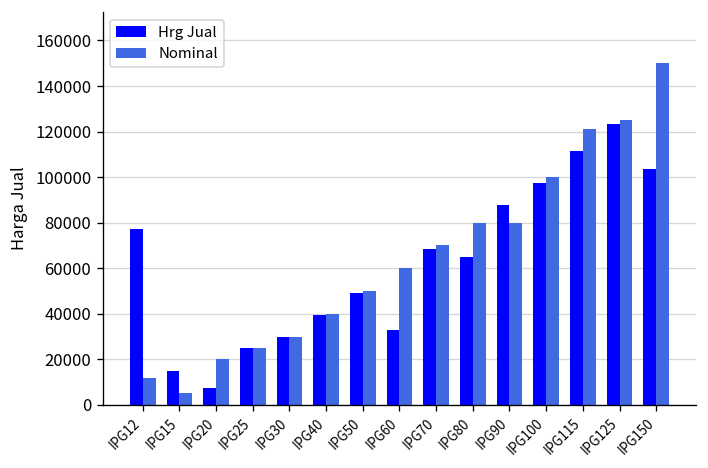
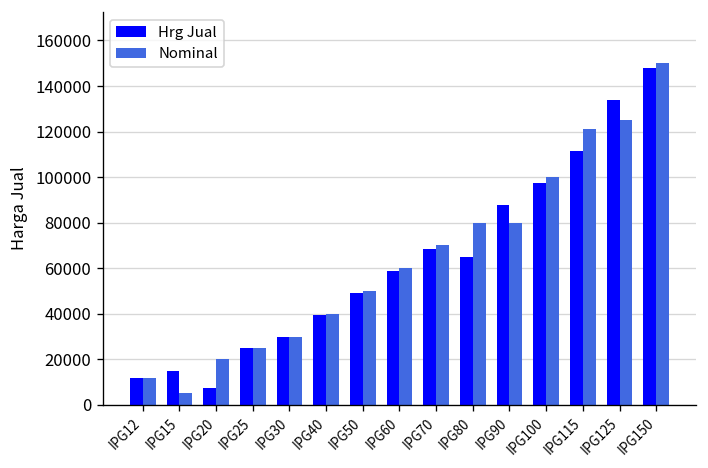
Hrg Jual, IPG12: 77000 -> 12000
Hrg Jual, IPG60: 33000 -> 59000
Hrg Jual, IPG125: 123000 -> 134000
Hrg Jual, IPG150: 104000 -> 148000
